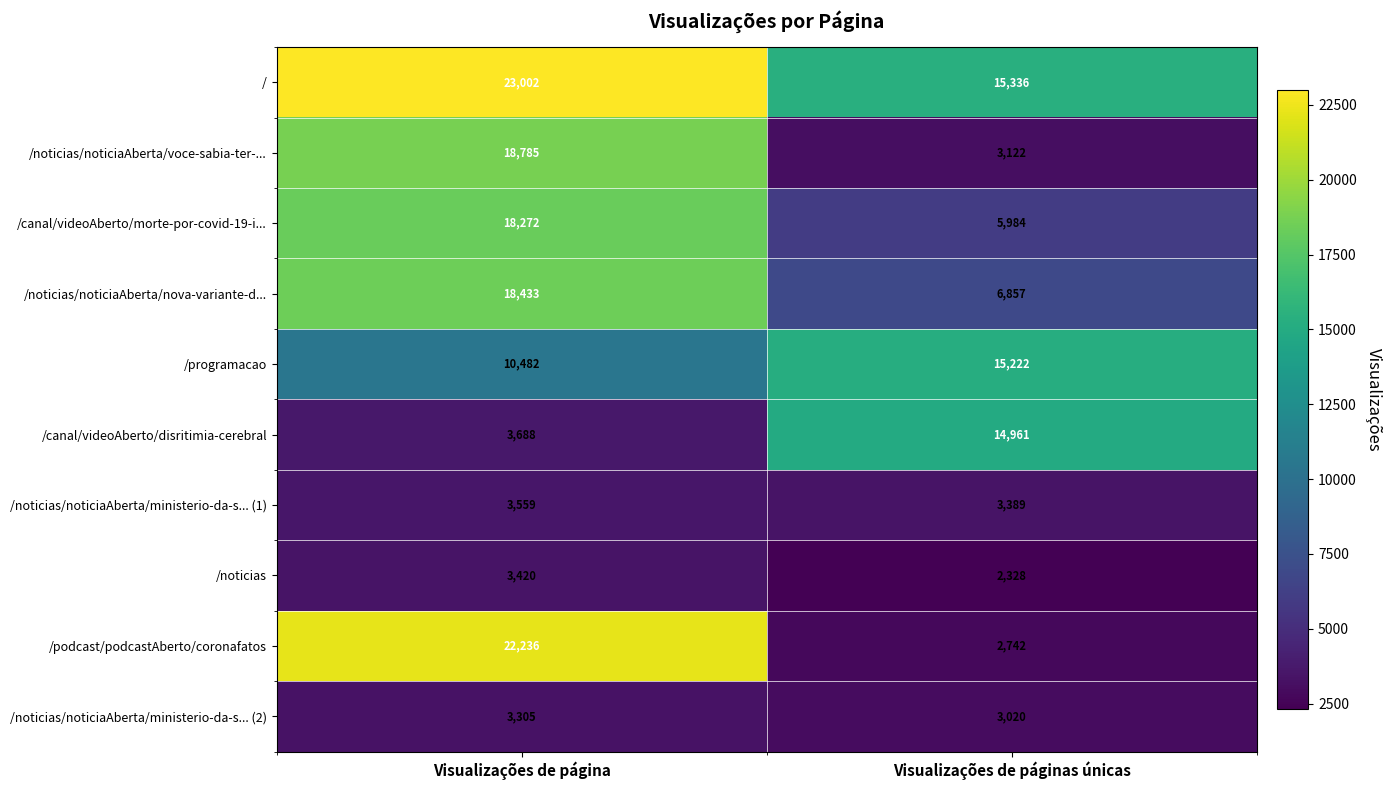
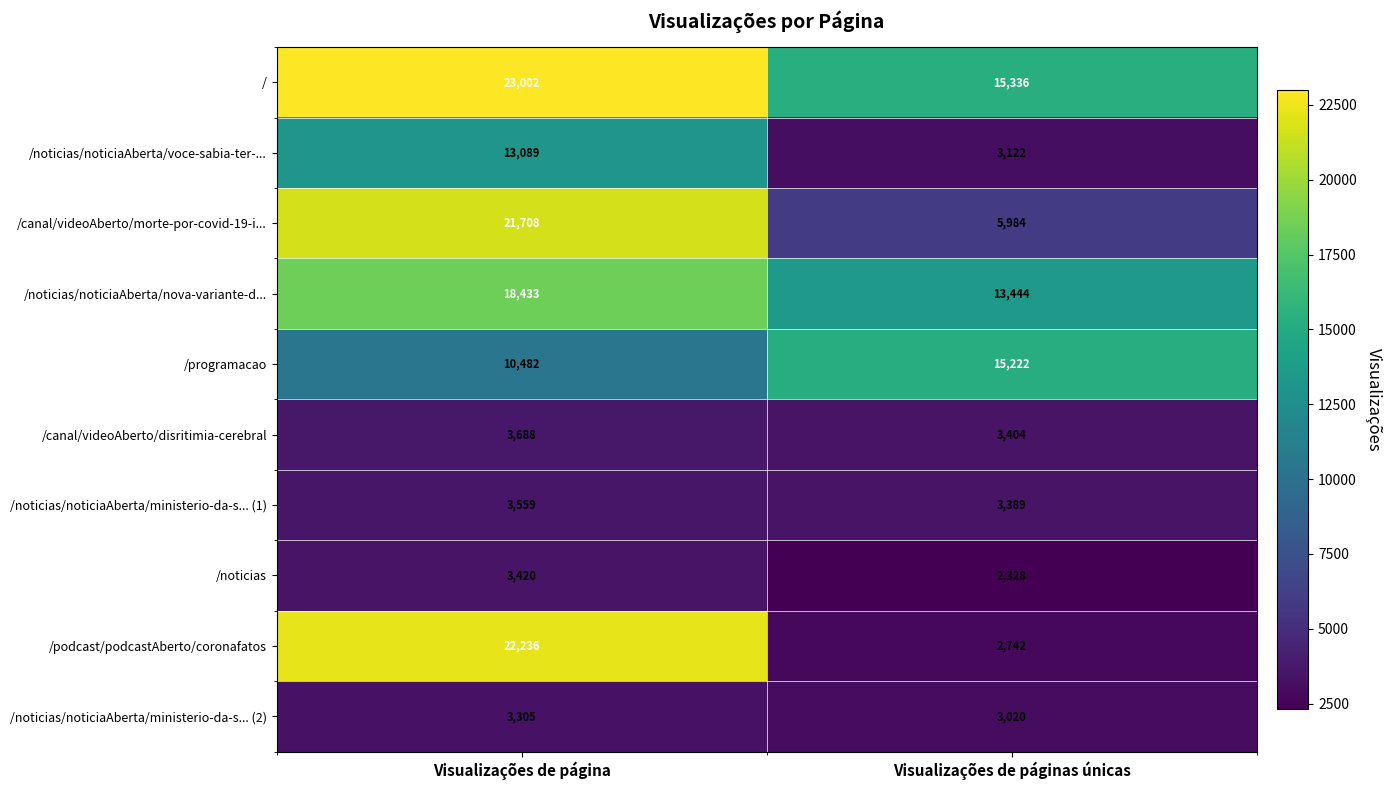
/noticias/noticiaAberta/voce-sabia-ter-..., Visualizações de página: 18,785 -> 13,089
/canal/videoAberto/morte-por-covid-19-i..., Visualizações de página: 18,272 -> 21,708
/noticias/noticiaAberta/nova-variante-d..., Visualizações de páginas únicas: 6,857 -> 13,444
/canal/videoAberto/disritimia-cerebral, Visualizações de páginas únicas: 14,961 -> 3,404
